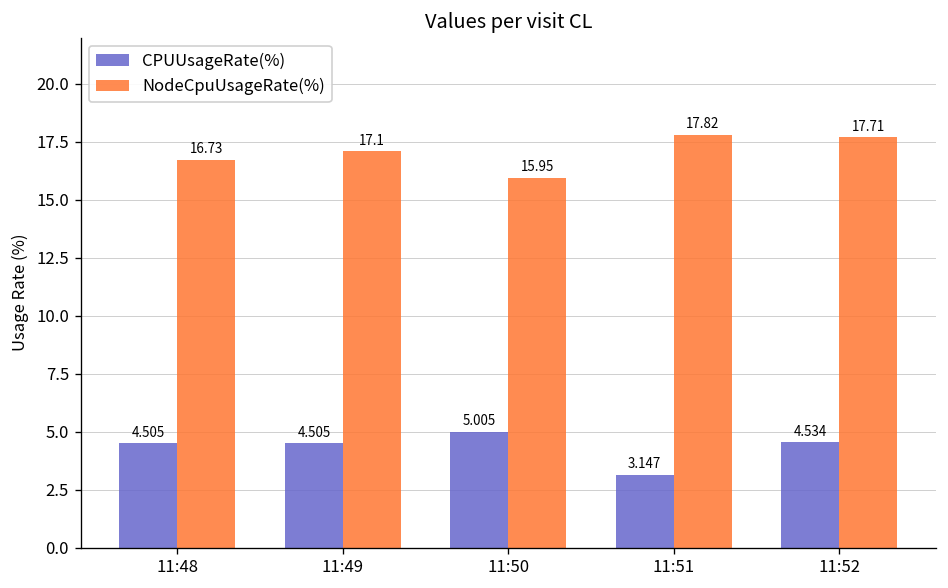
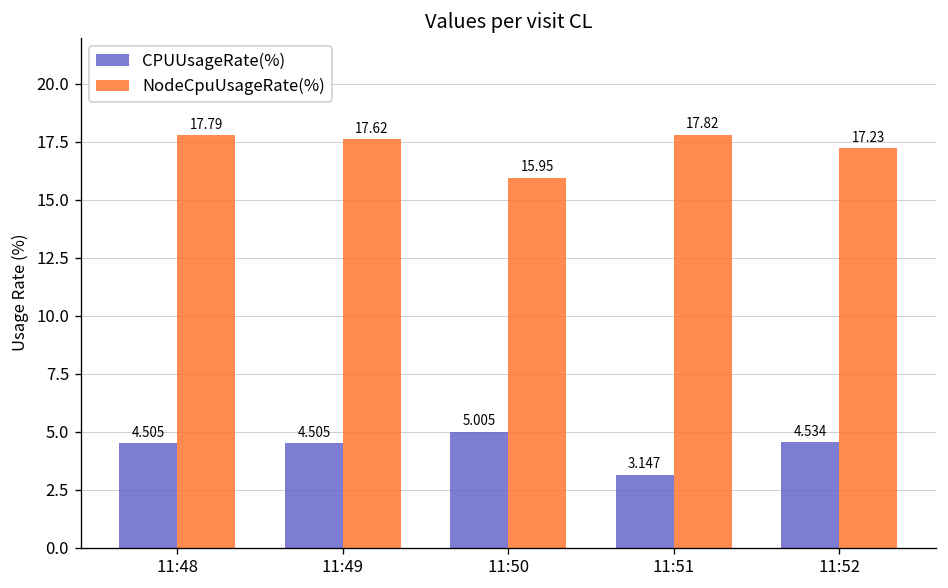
NodeCpuUsageRate(%), 11:48: 16.73 -> 17.79
NodeCpuUsageRate(%), 11:49: 17.1 -> 17.62
NodeCpuUsageRate(%), 11:52: 17.71 -> 17.23
